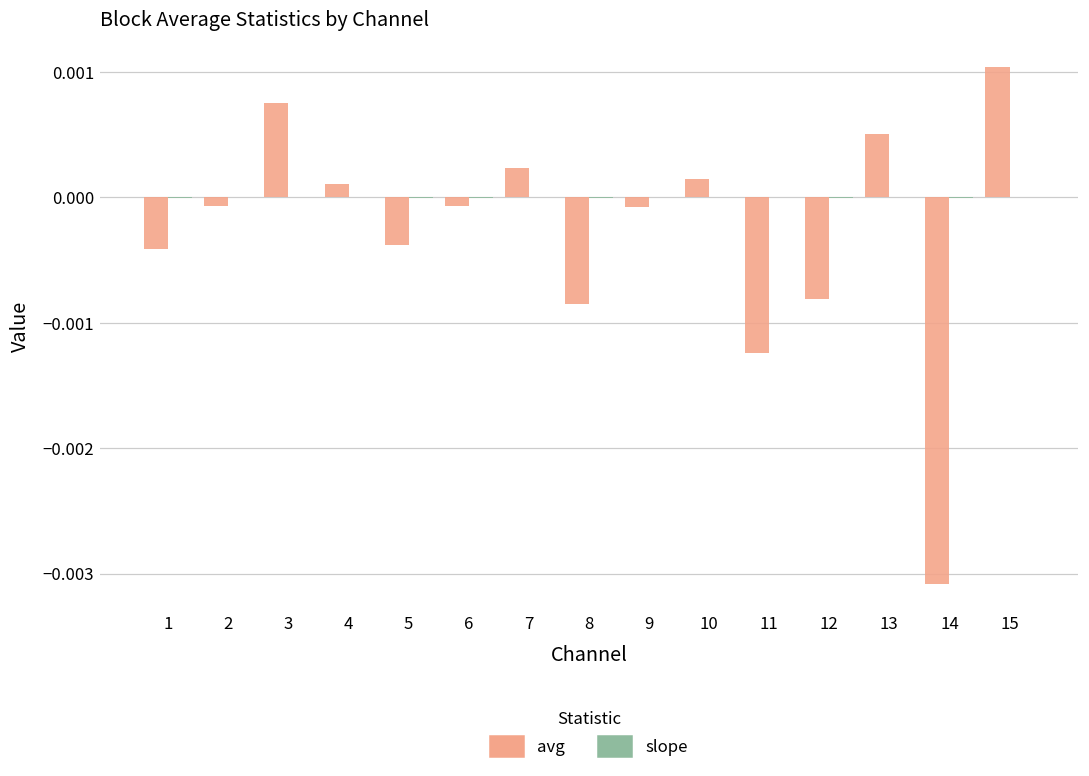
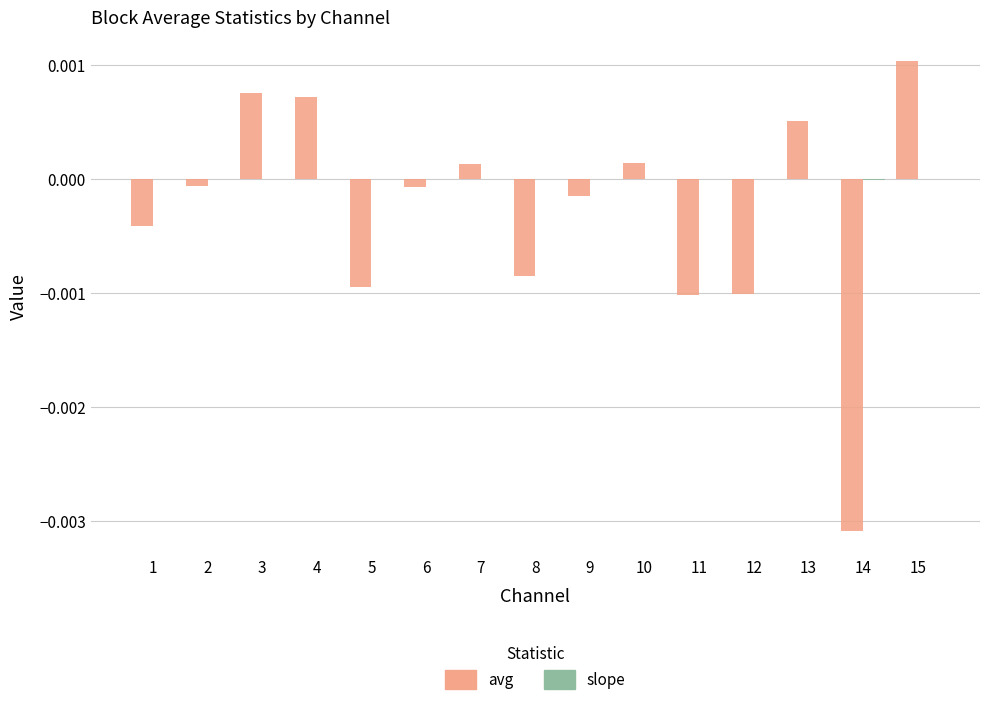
avg, 4: 0.00010 -> 0.00072
avg, 5: -0.00038 -> -0.00095
avg, 7: 0.00024 -> 0.00013
avg, 9: -0.00008 -> -0.00015
avg, 11: -0.00124 -> -0.00102
avg, 12: -0.00081 -> -0.00101
